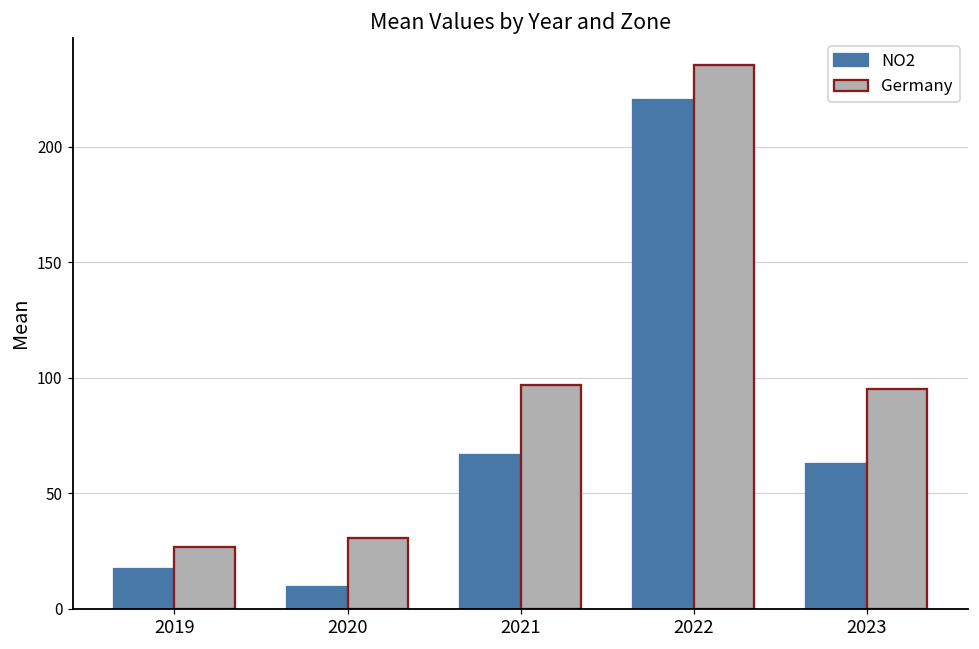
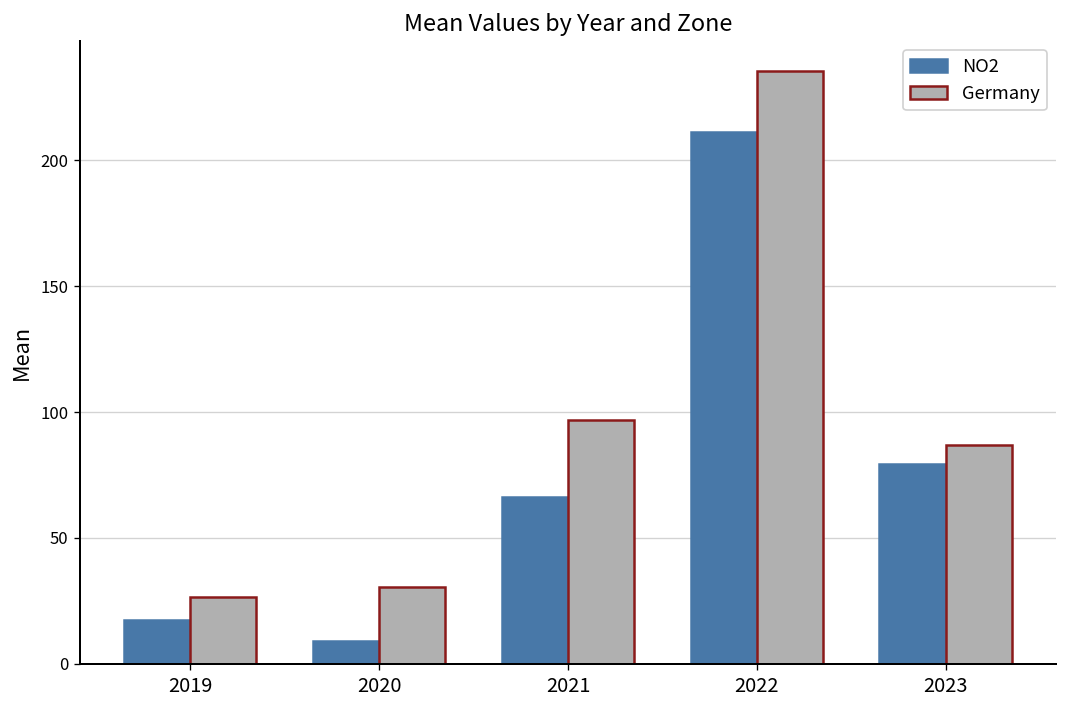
NO2, 2022: 220 -> 211
NO2, 2023: 63 -> 79
Germany, 2023: 95 -> 87
